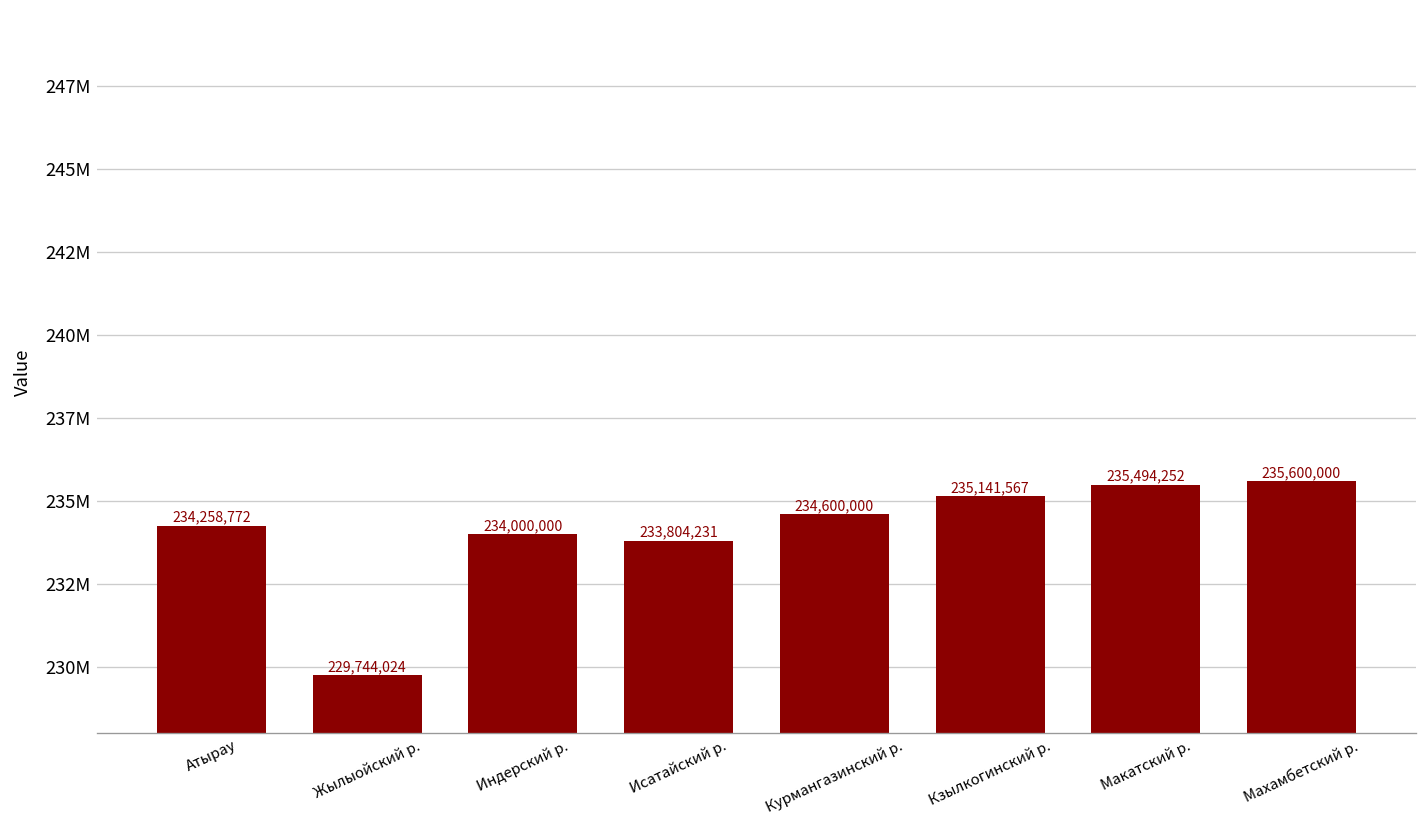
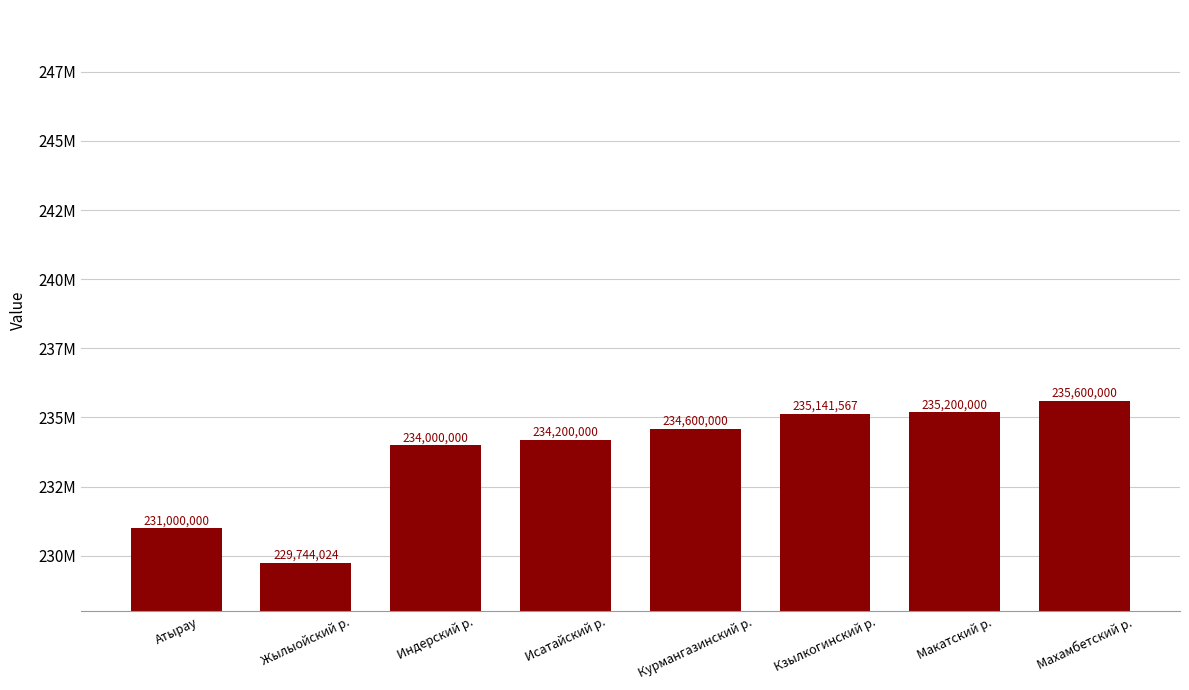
Атырау: 234,258,772 -> 231,000,000
Исатайский р.: 233,804,231 -> 234,200,000
Макатский р.: 235,494,252 -> 235,200,000
